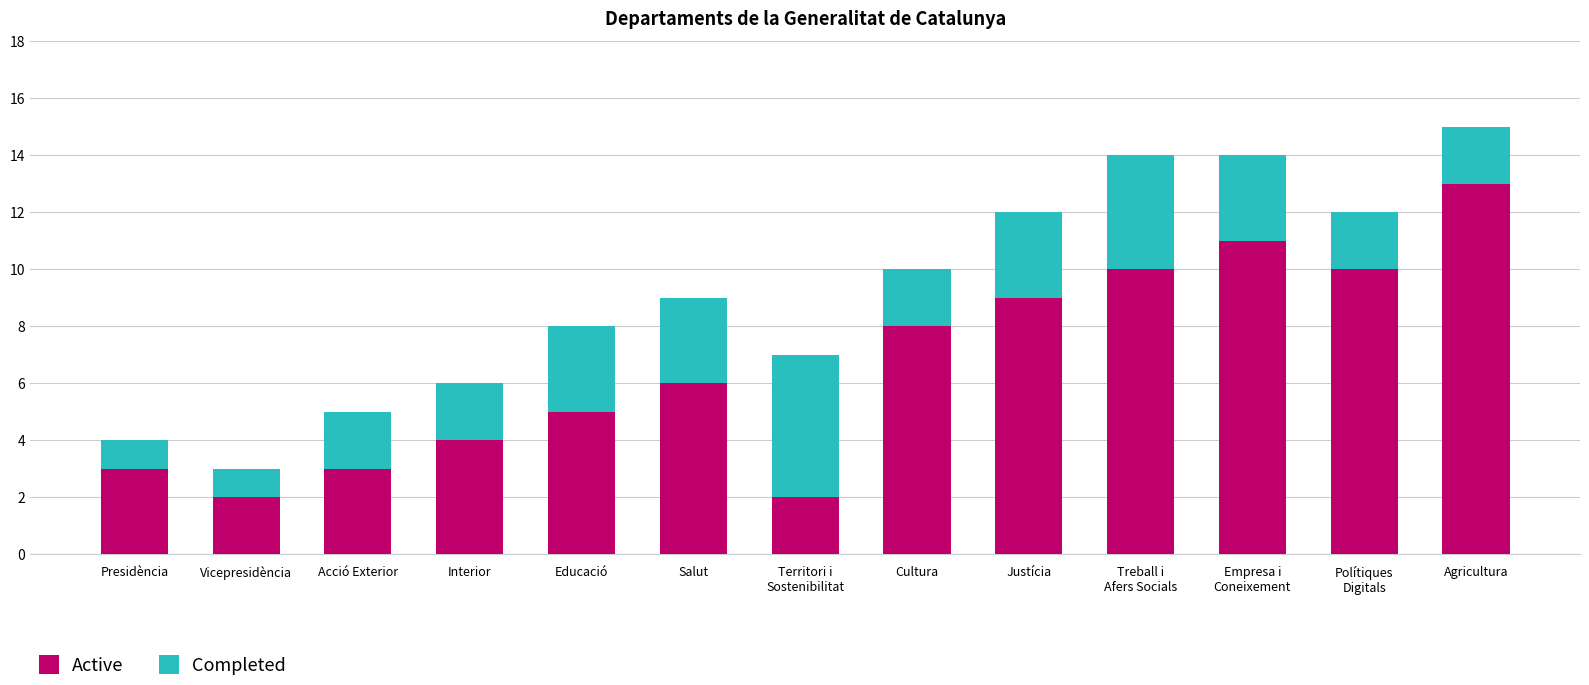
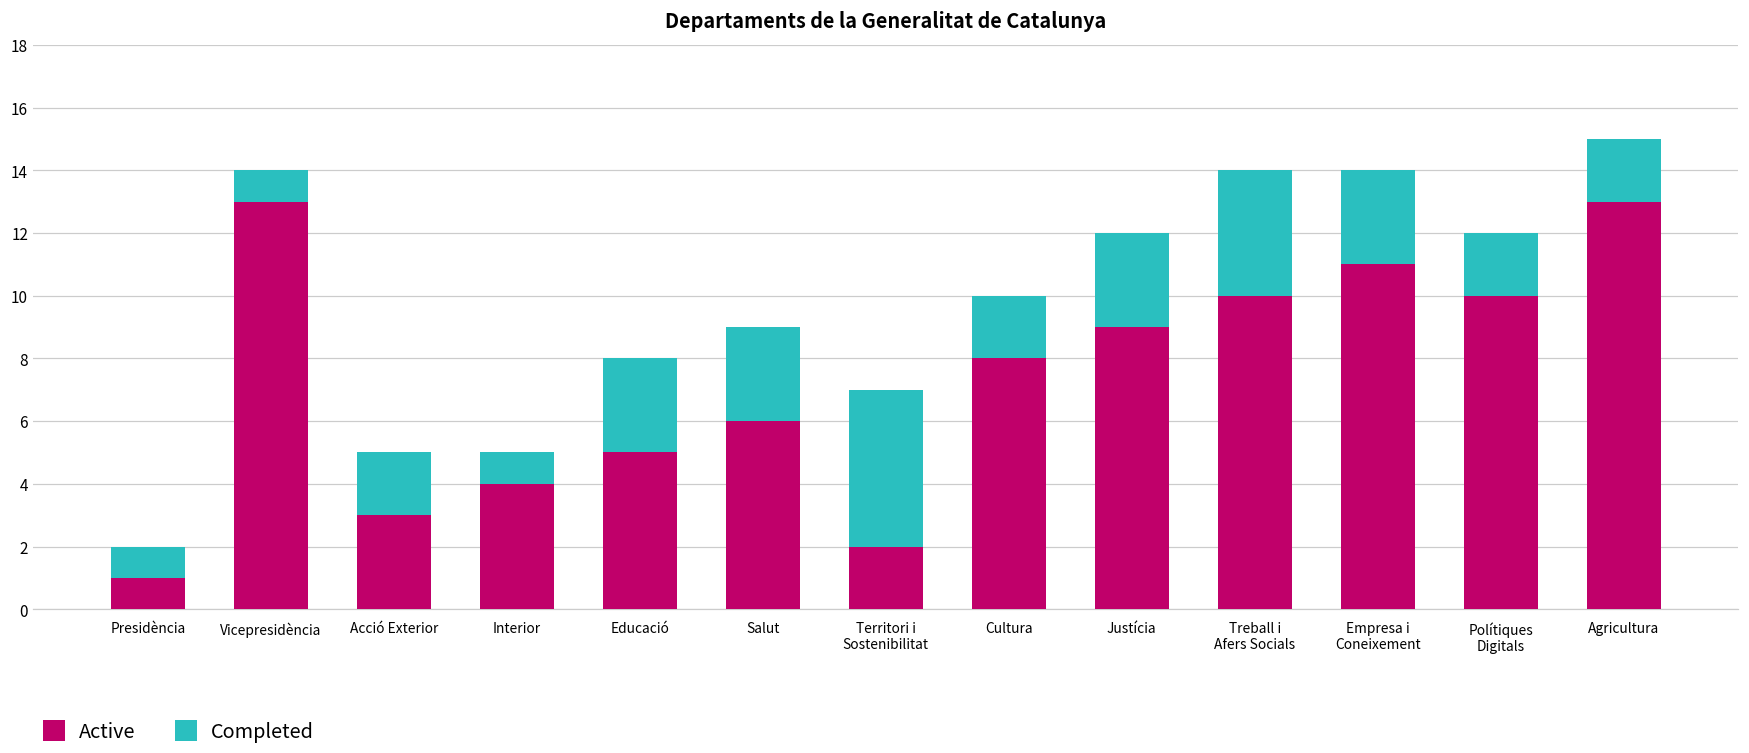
Active, Presidència: 3 -> 1
Active, Vicepresidència: 2 -> 13
Completed, Interior: 2 -> 1
